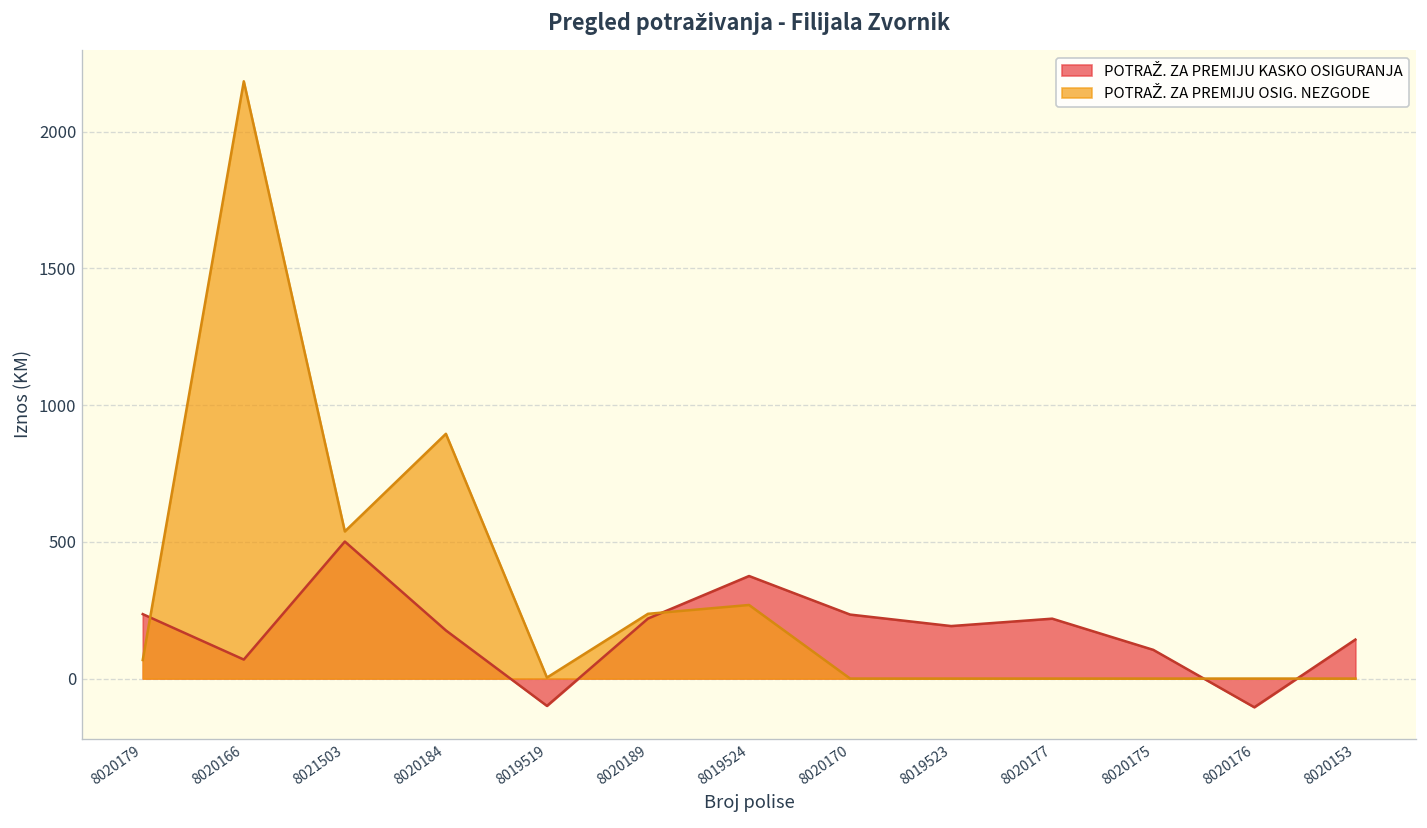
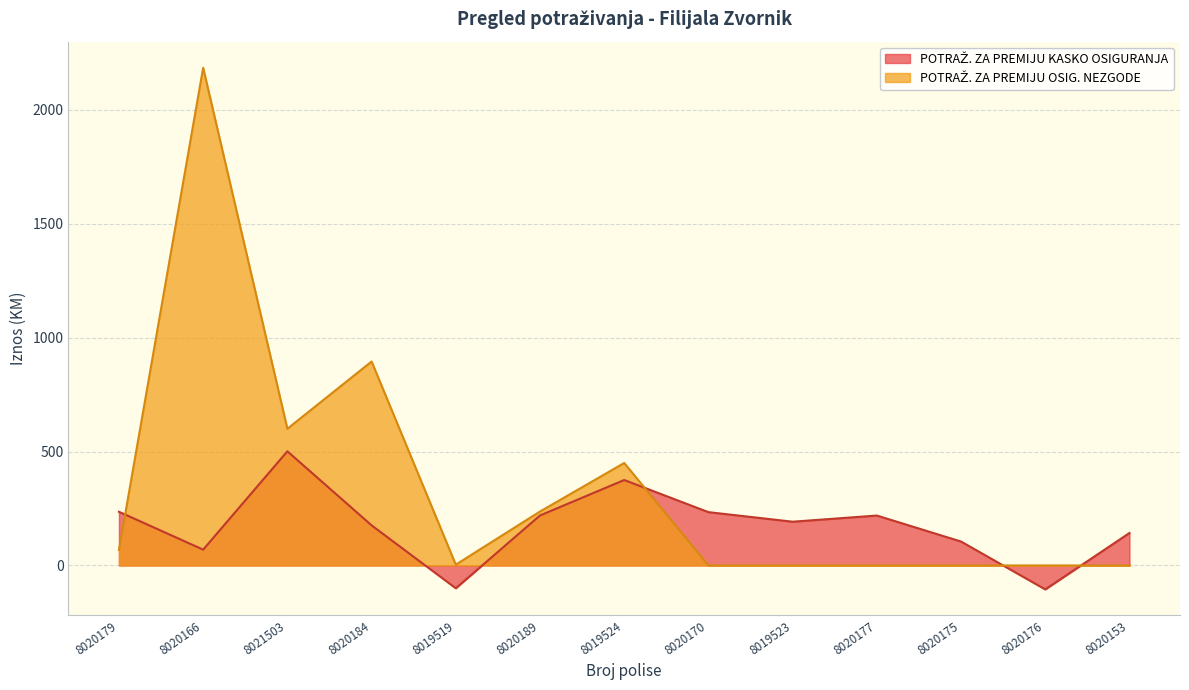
POTRAŽ. ZA PREMIJU OSIG. NEZGODE, 8021503: 540 -> 600
POTRAŽ. ZA PREMIJU OSIG. NEZGODE, 8019524: 270 -> 450
